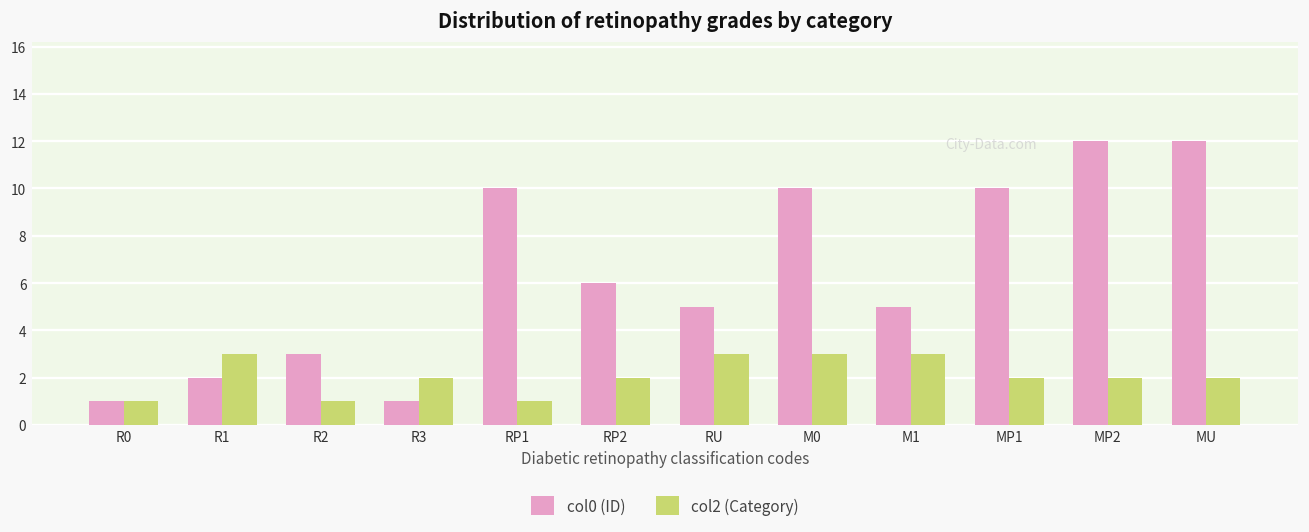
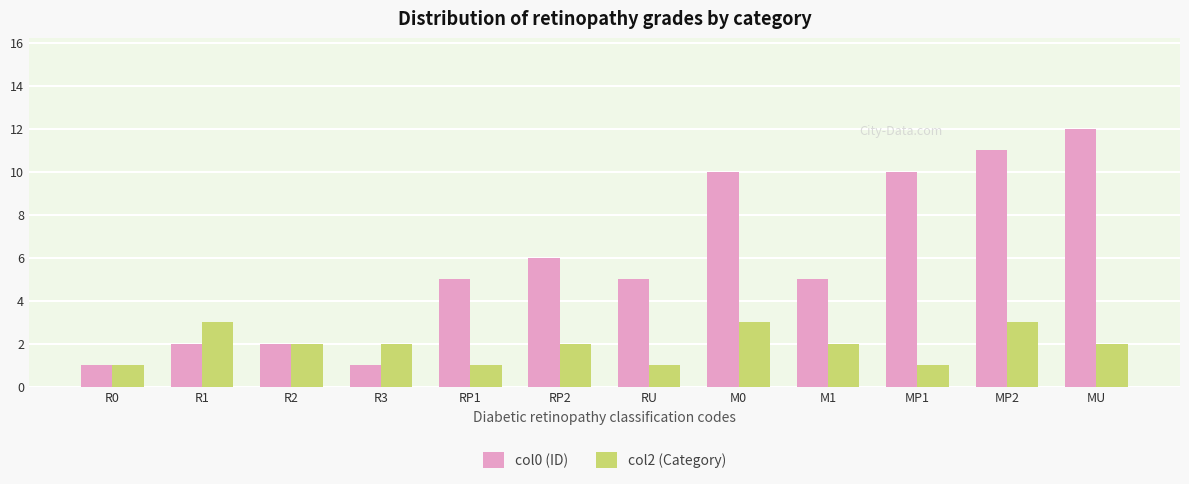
col0 (ID), R2: 3 -> 2
col2 (Category), R2: 1 -> 2
col0 (ID), RP1: 10 -> 5
col2 (Category), RU: 3 -> 1
col2 (Category), M1: 3 -> 2
col2 (Category), MP1: 2 -> 1
col0 (ID), MP2: 12 -> 11
col2 (Category), MP2: 2 -> 3
